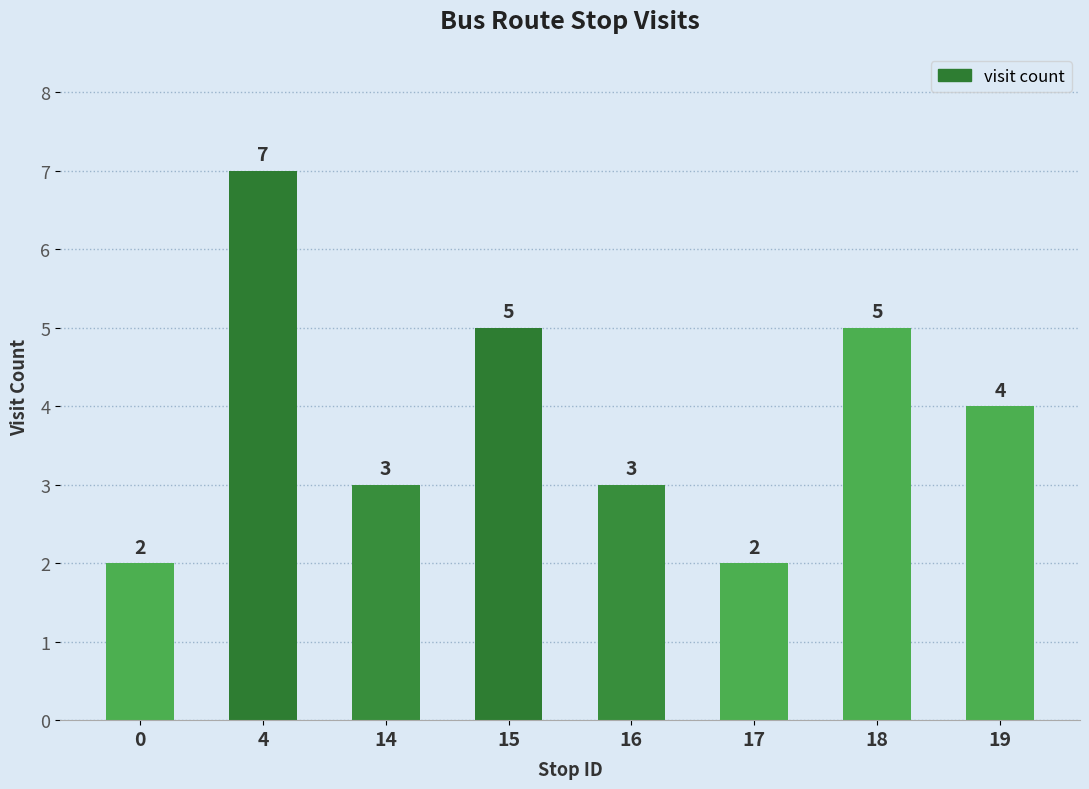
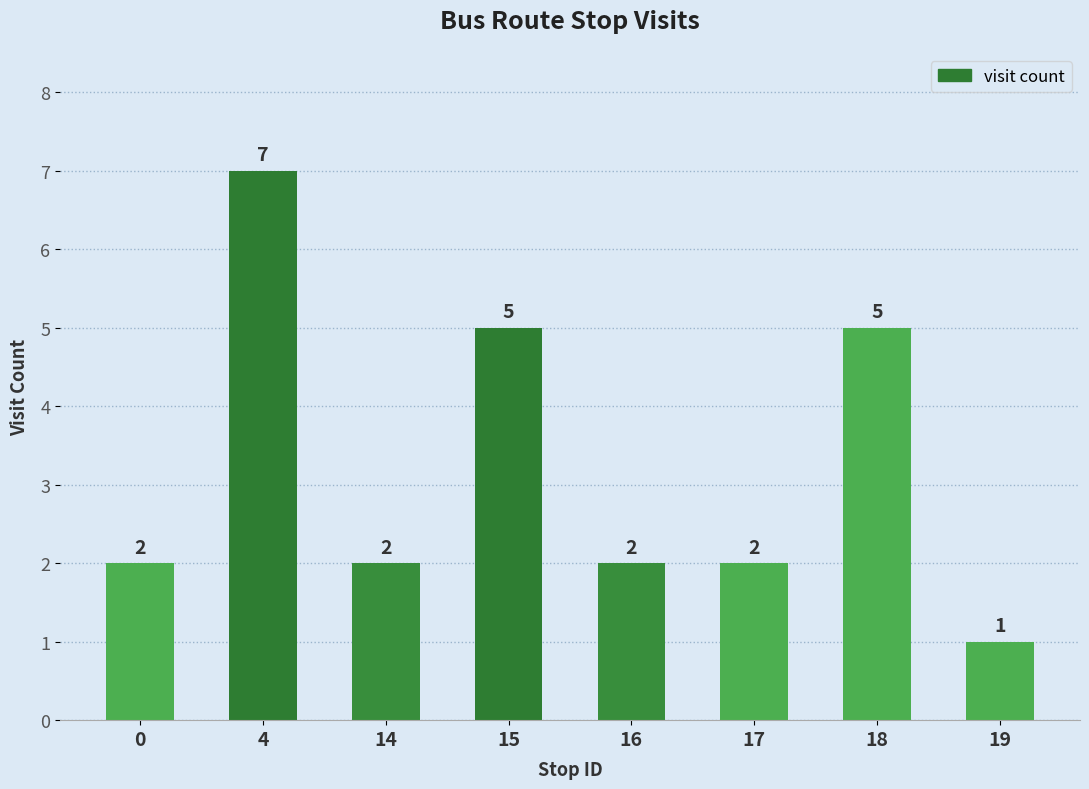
14: 3 -> 2
16: 3 -> 2
19: 4 -> 1
